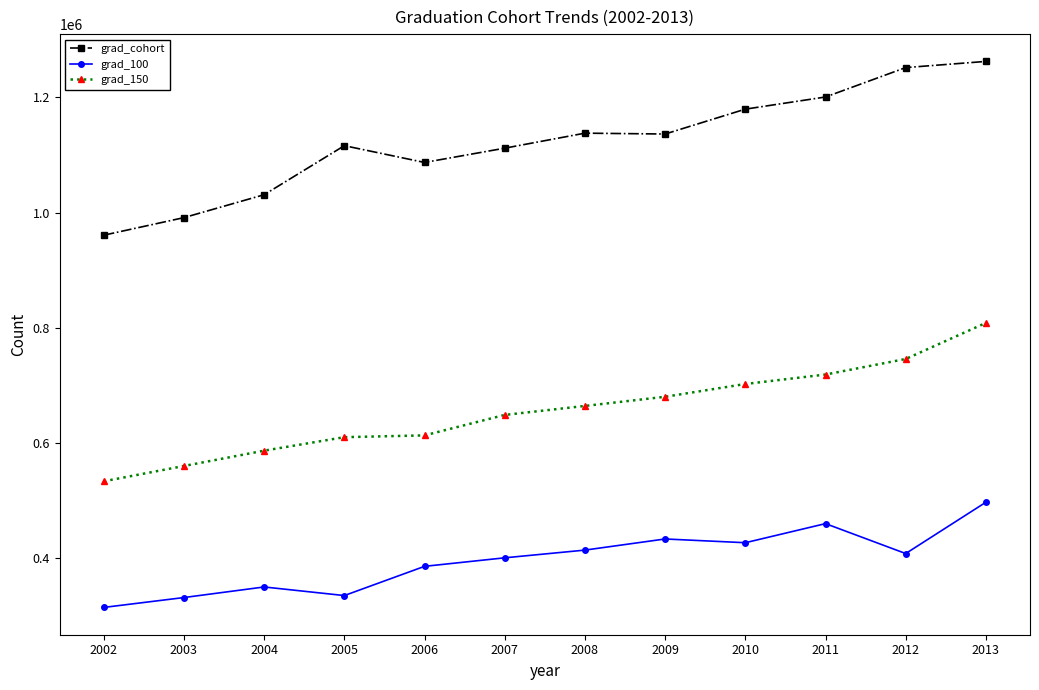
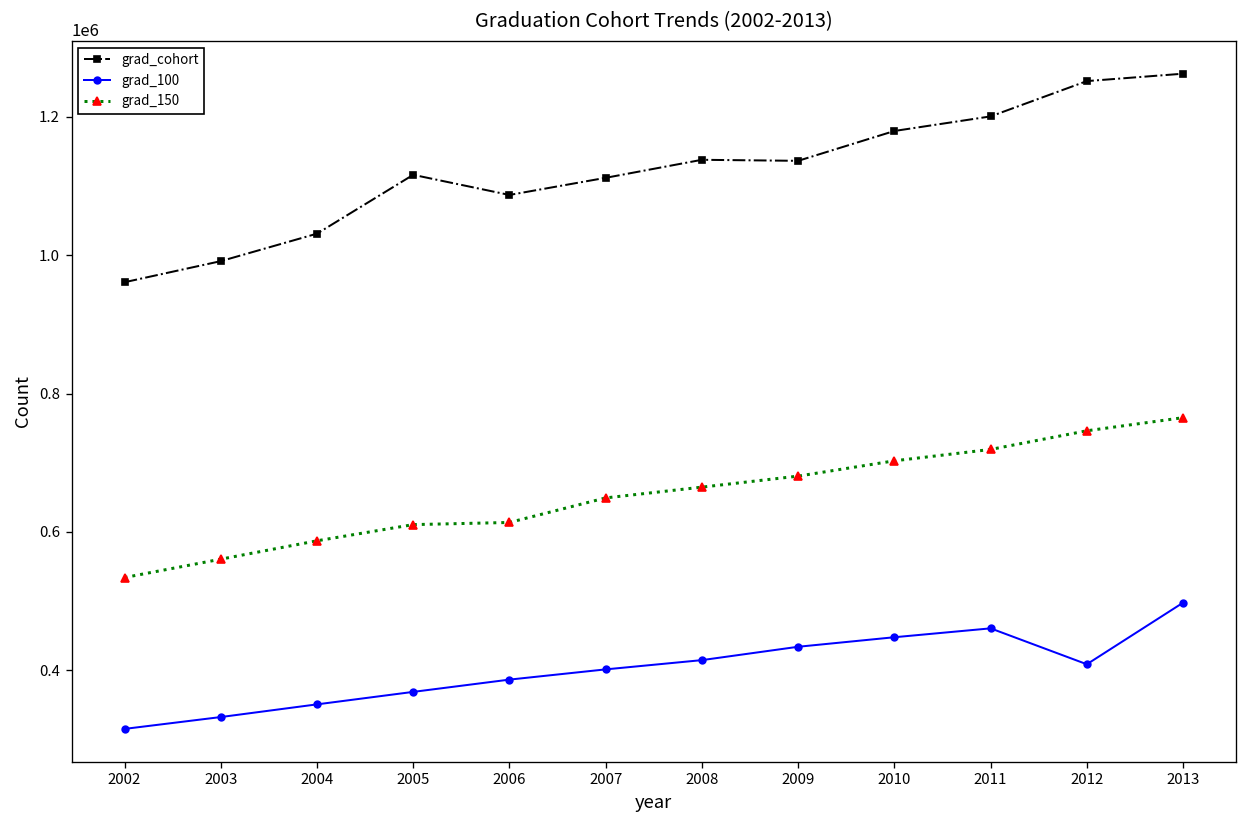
grad_100, 2005: 340000 -> 370000
grad_100, 2010: 430000 -> 450000
grad_150, 2013: 810000 -> 770000
